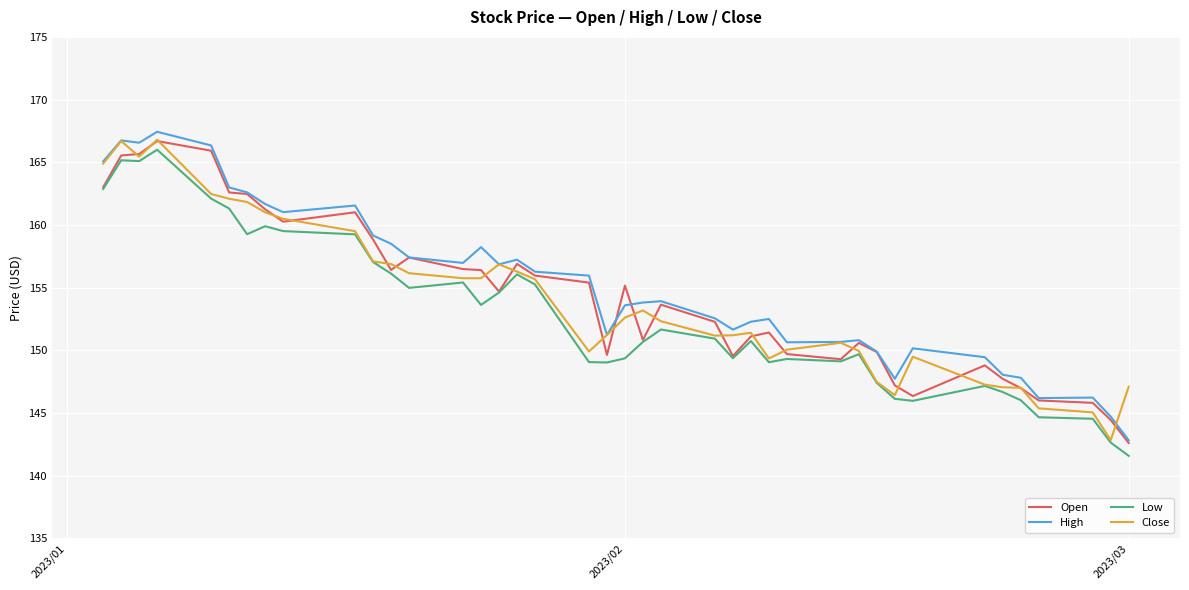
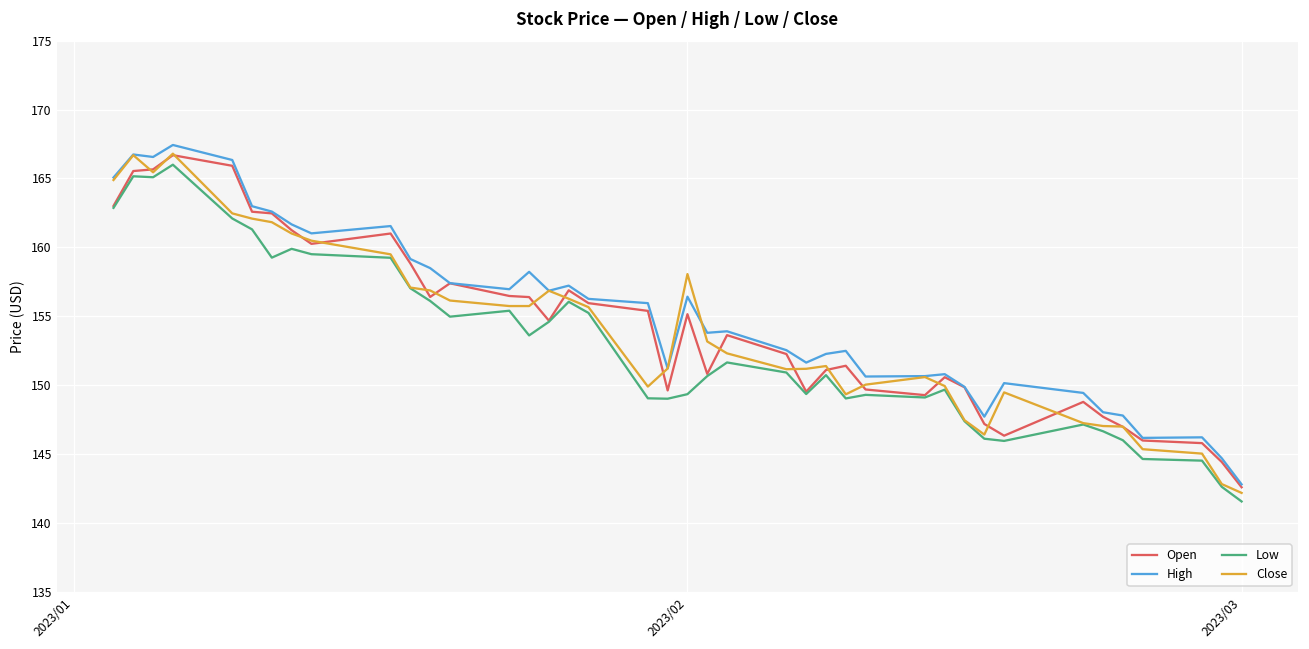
High, 2023/02: 153.6 -> 156.4
Close, 2023/02: 152.6 -> 158.1
Close, 2023/03: 147.1 -> 142.2
